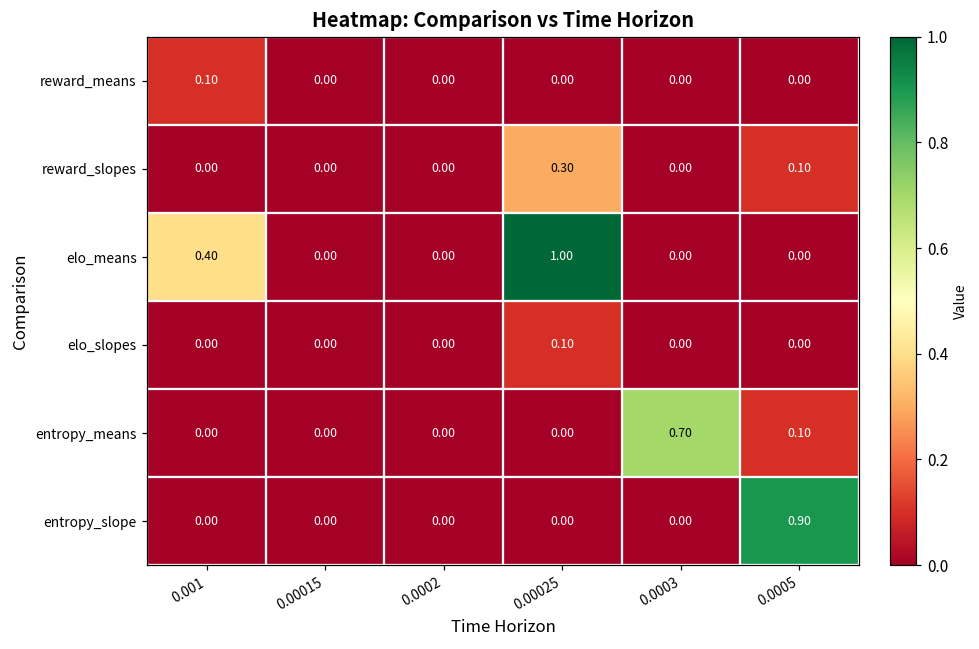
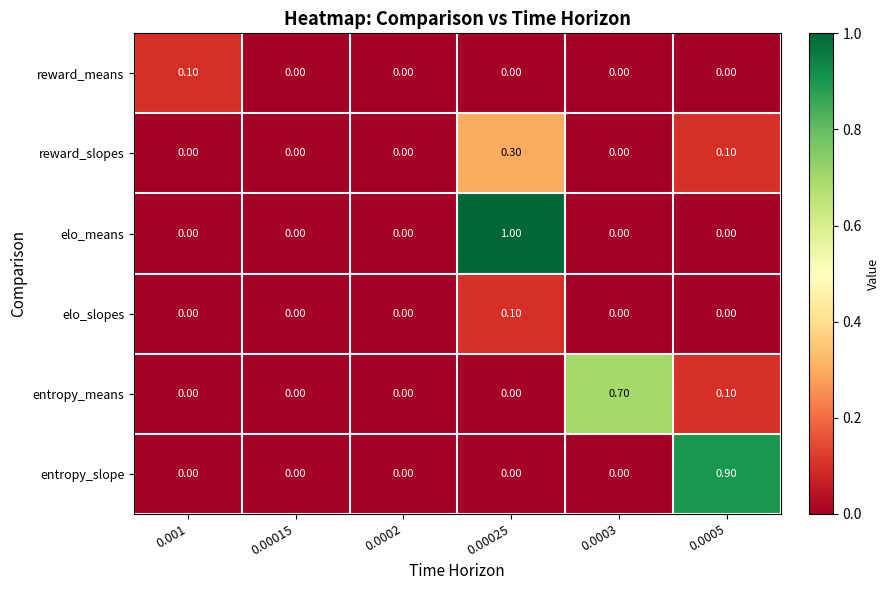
elo_means, 0.001: 0.40 -> 0.00
